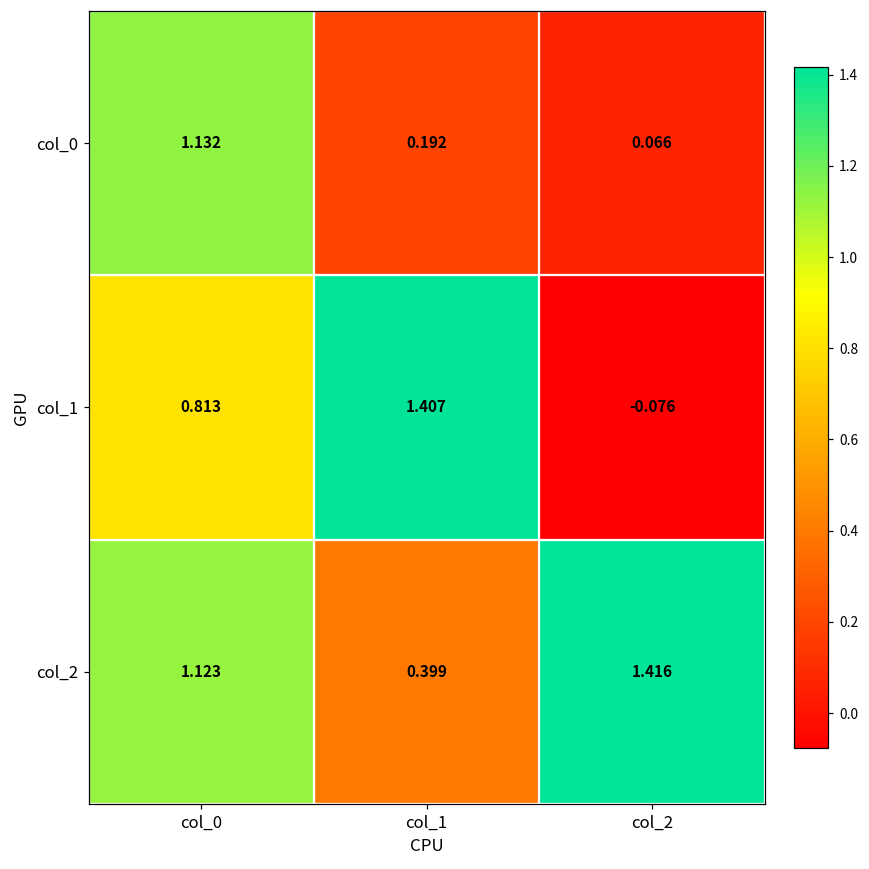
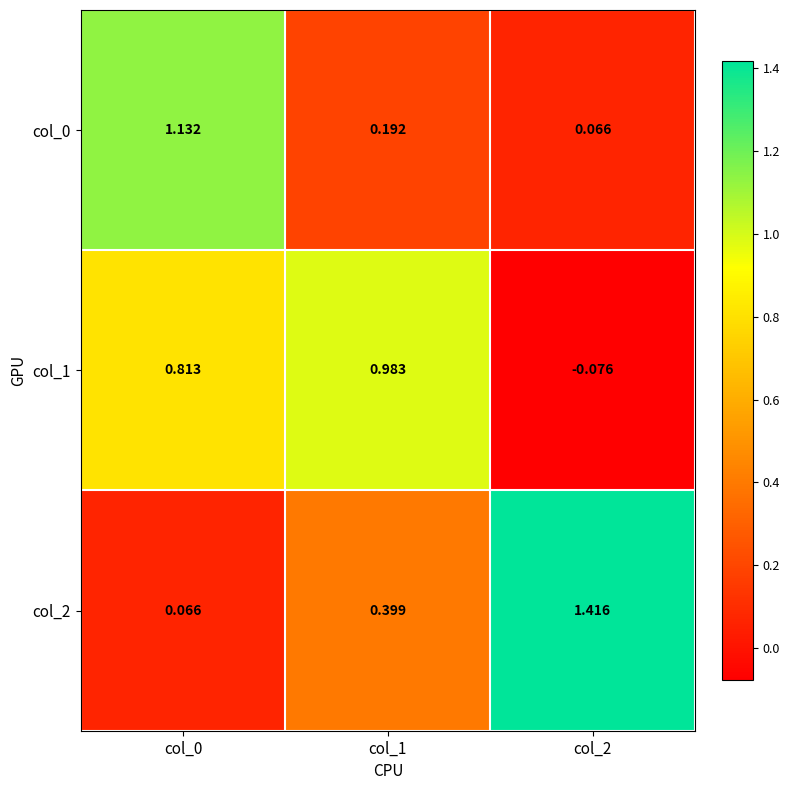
col_1, col_1: 1.407 -> 0.983
col_2, col_0: 1.123 -> 0.066
